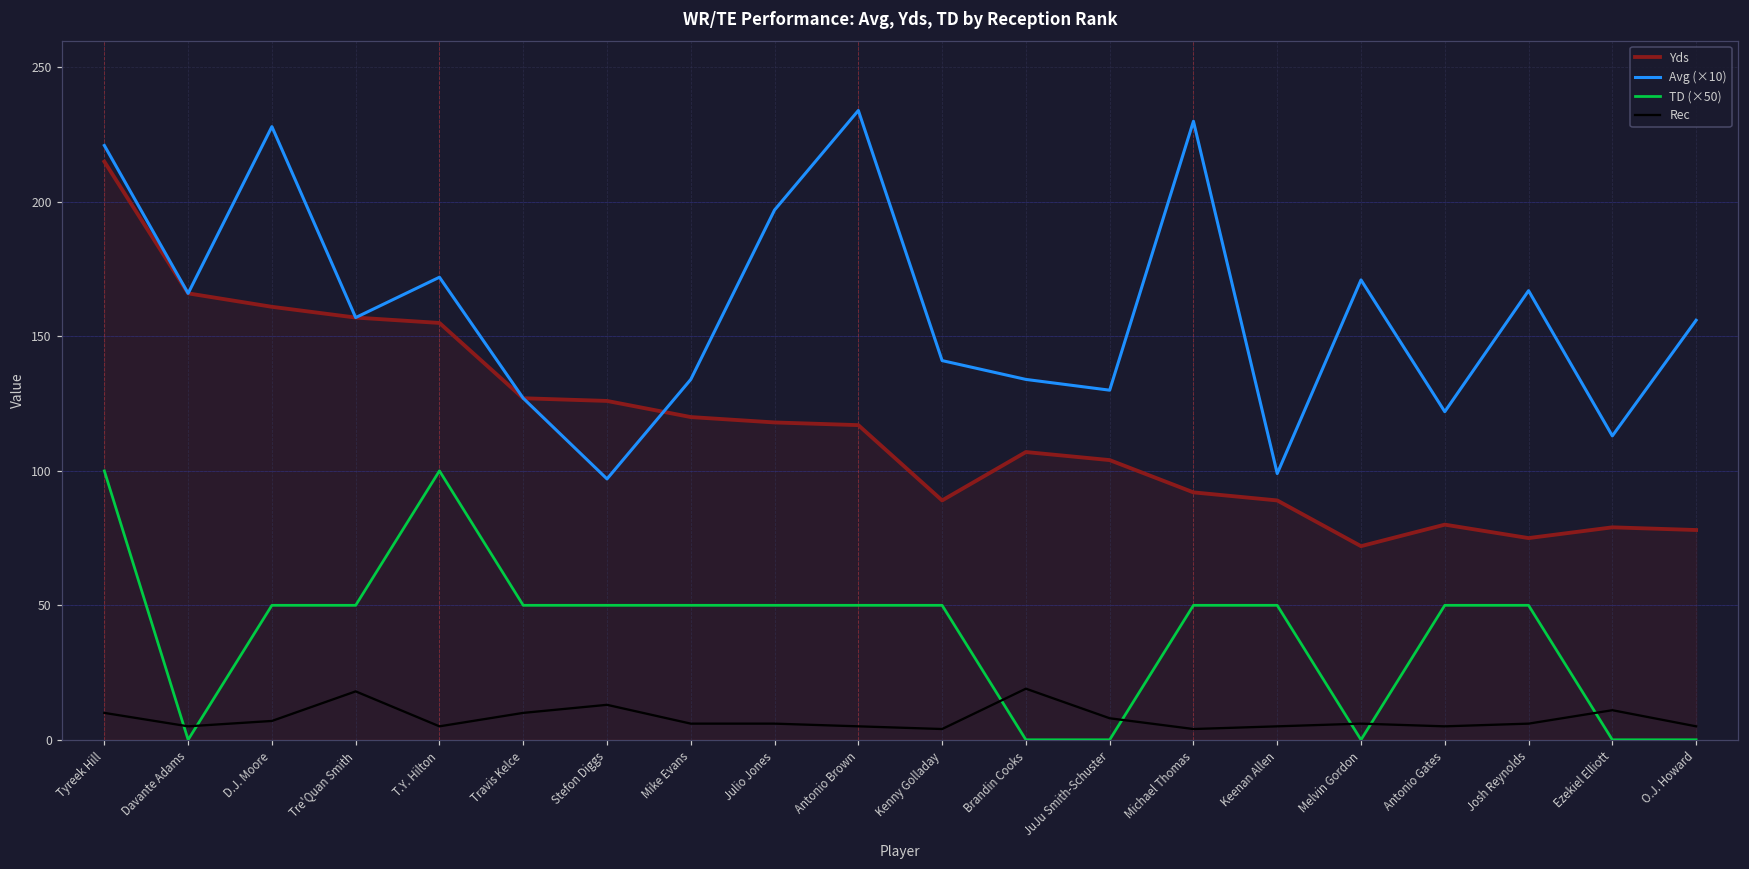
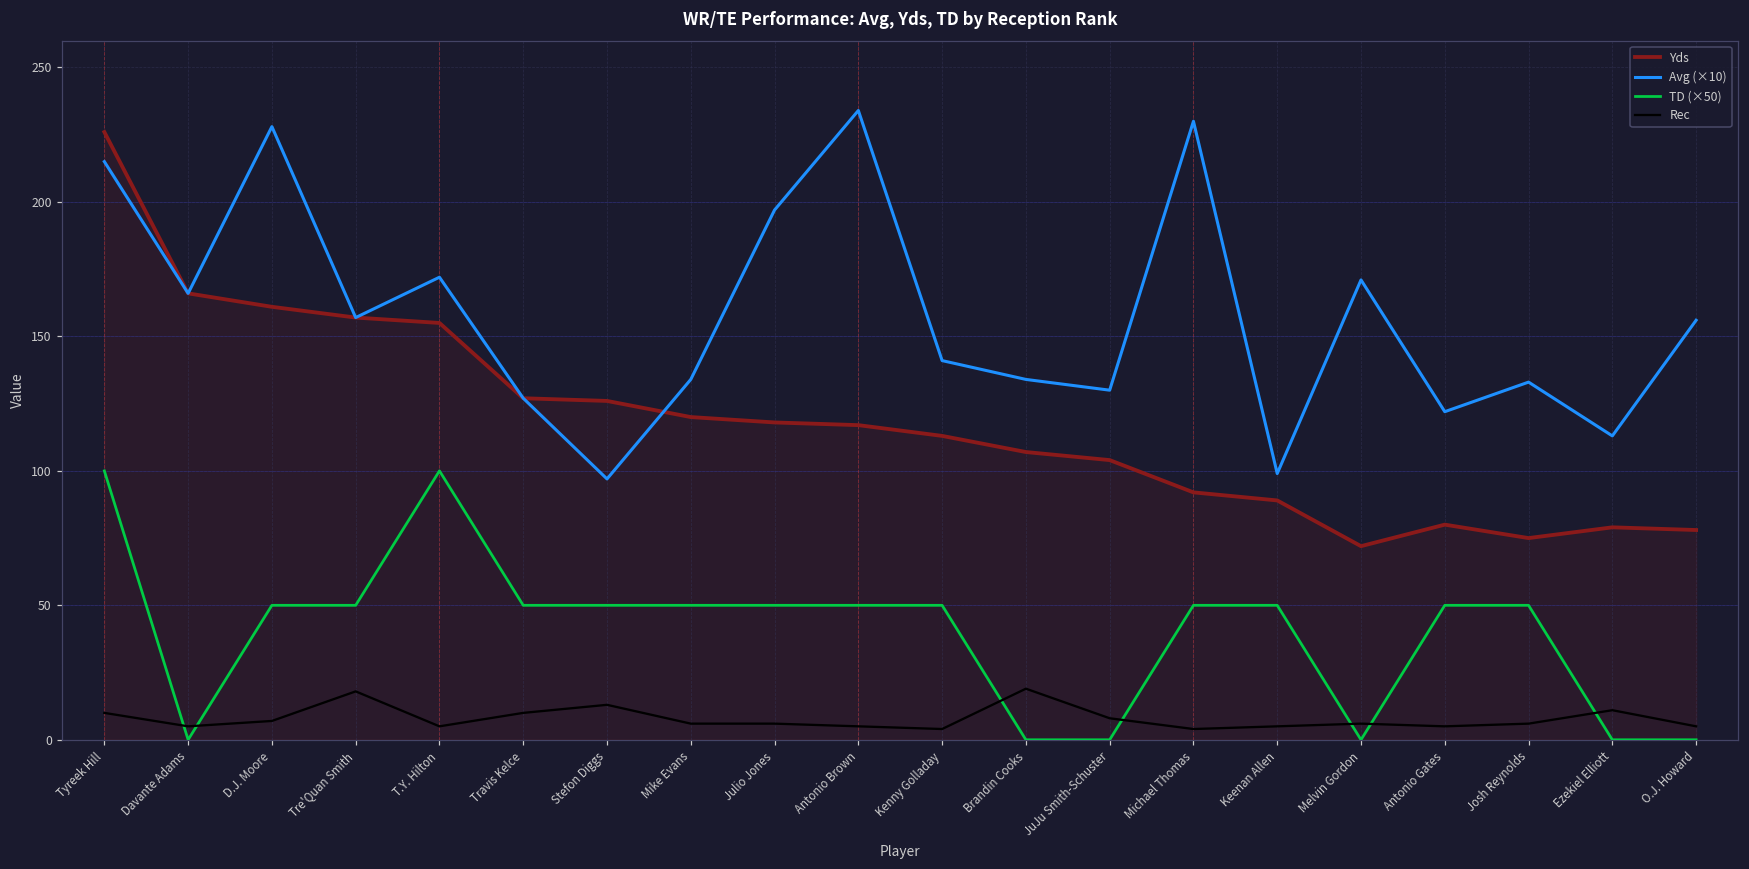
Yds, Tyreek Hill: 215 -> 226
Avg (×10), Tyreek Hill: 221 -> 215
Yds, Kenny Golladay: 89 -> 113
Avg (×10), Josh Reynolds: 167 -> 133
